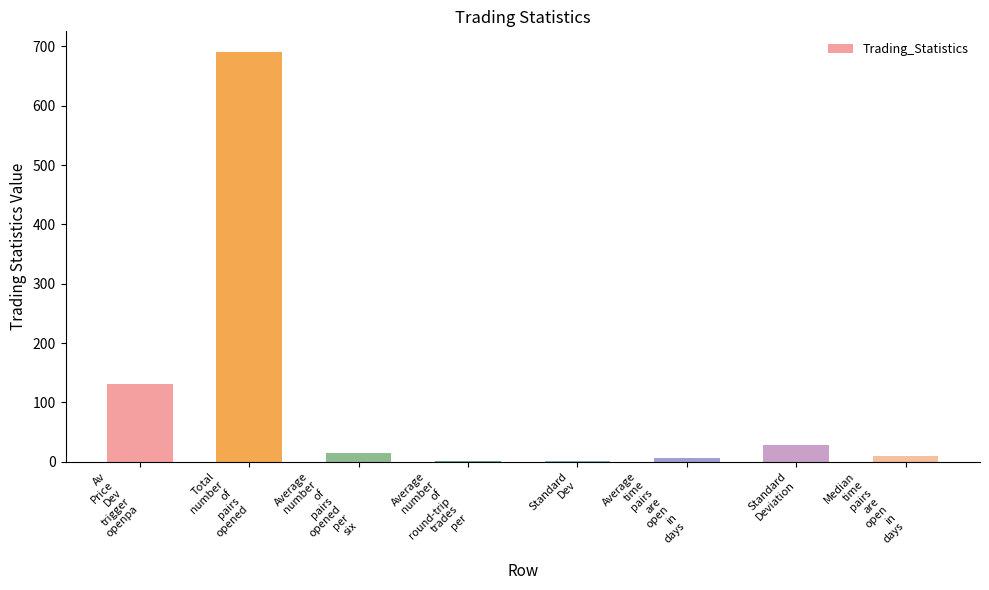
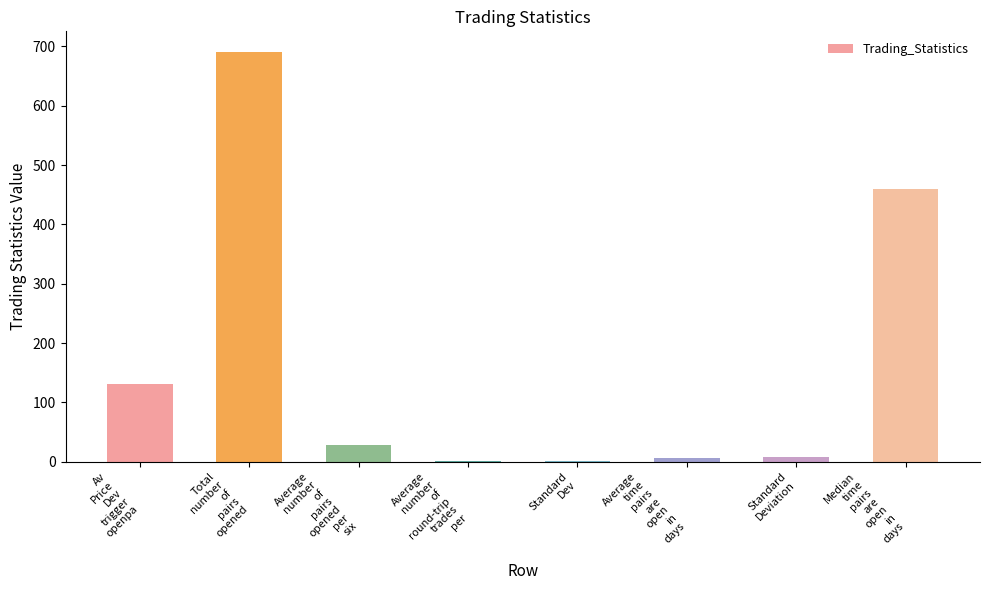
Average number of pairs opened per six: 10 -> 30
Standard Deviation: 30 -> 10
Median time pairs are open in days: 10 -> 460
